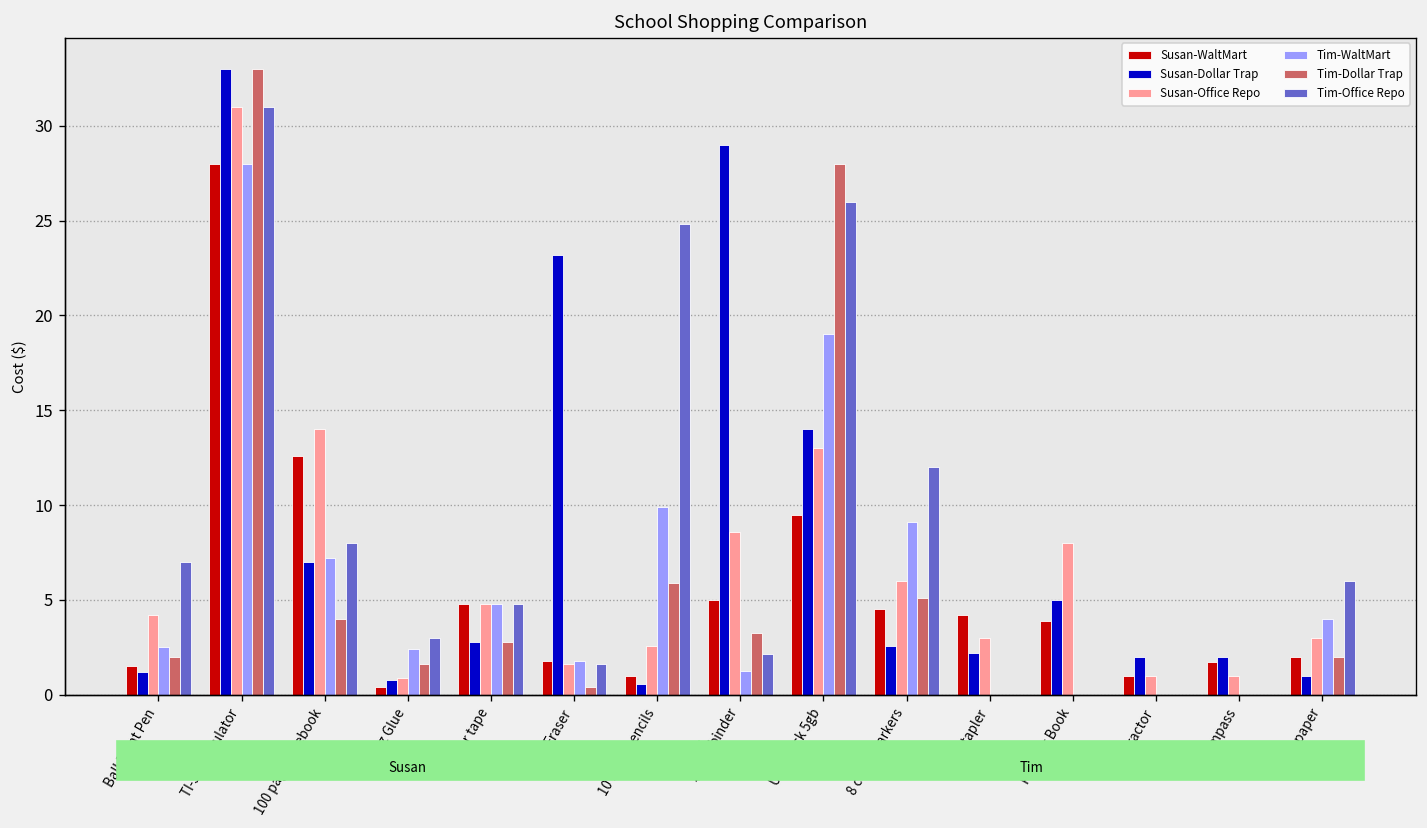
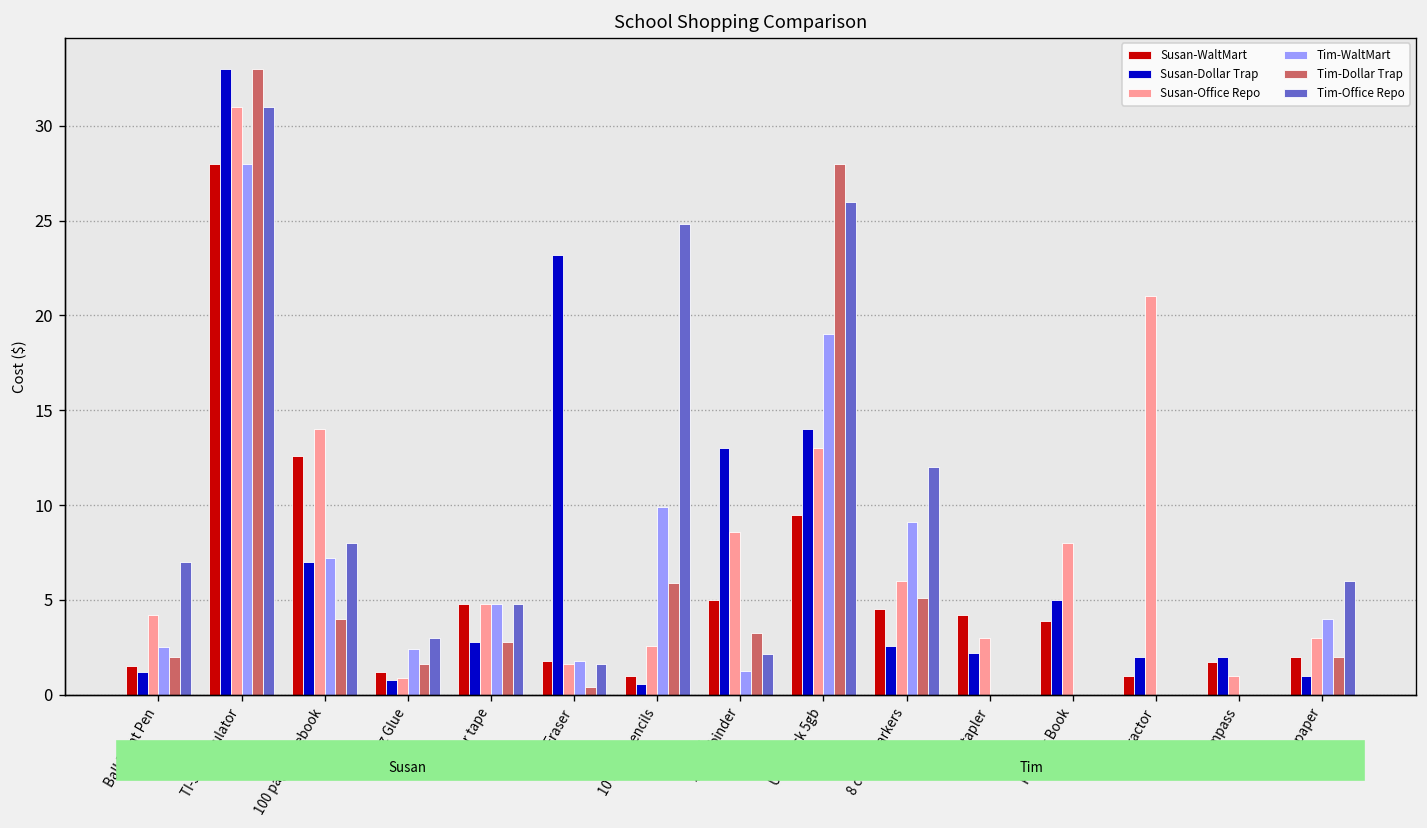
Susan-WaltMart, 8 oz Glue: 0.4 -> 1.2
Susan-Dollar Trap, 2 inch binder: 29 -> 13
Susan-Office Repo, Protractor: 1 -> 21
